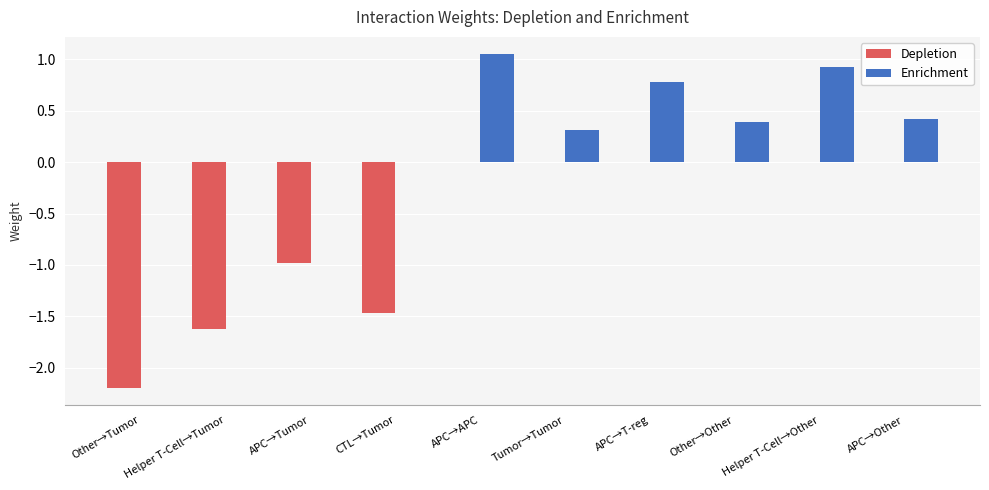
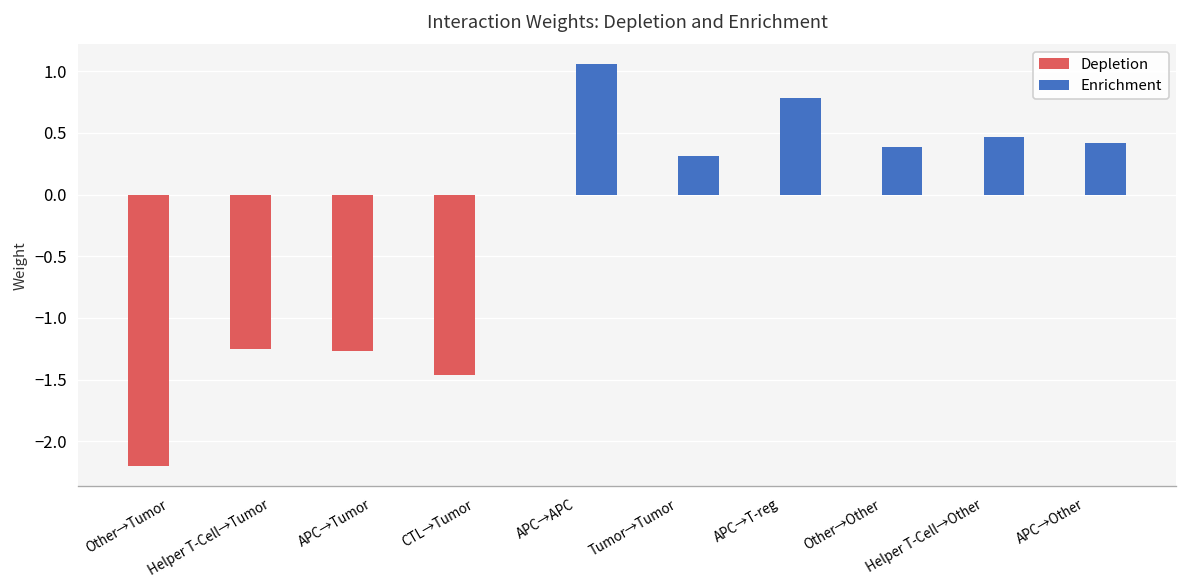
Depletion, Helper T-Cell→Tumor: -1.62 -> -1.25
Depletion, APC→Tumor: -0.98 -> -1.27
Enrichment, Helper T-Cell→Other: 0.93 -> 0.46
